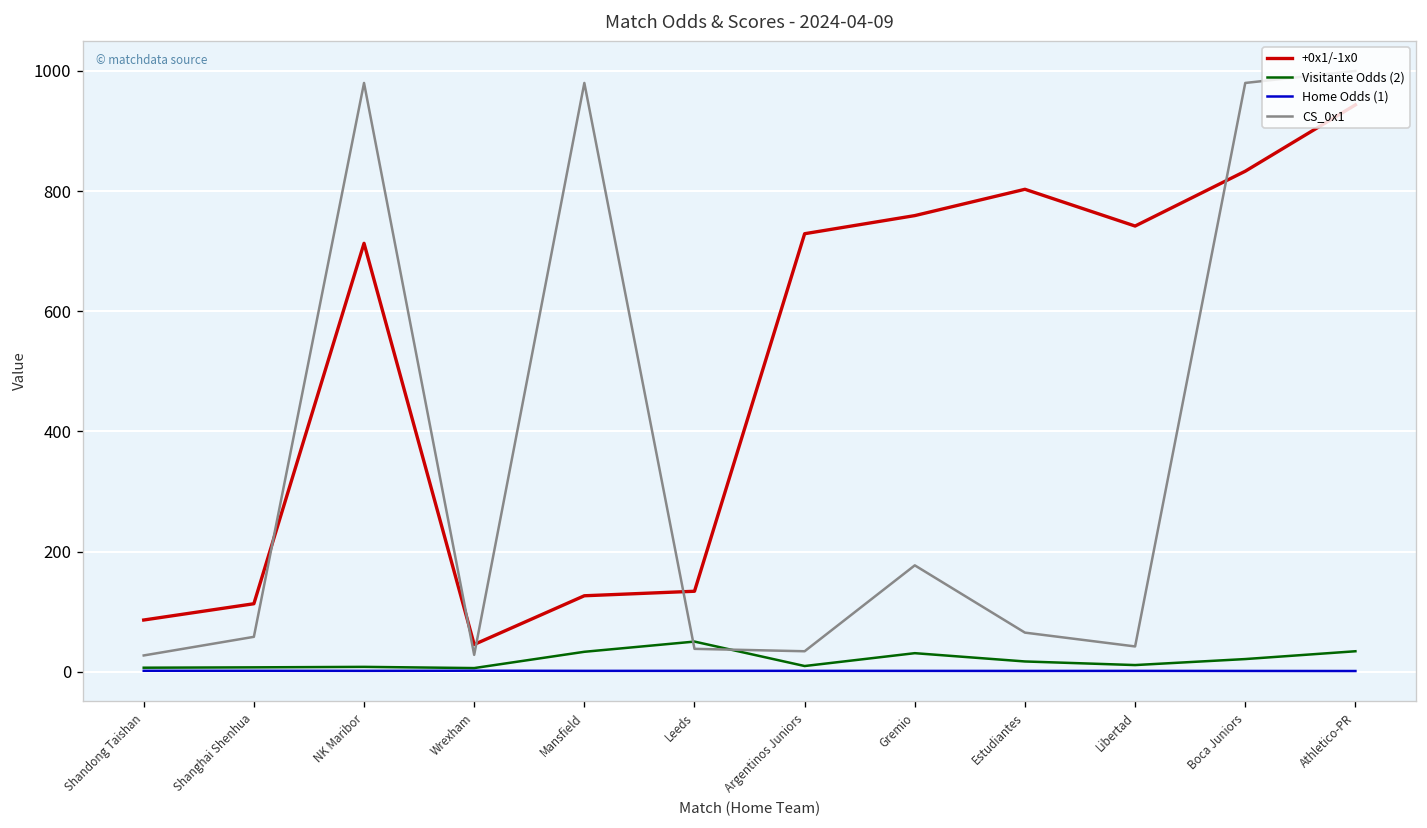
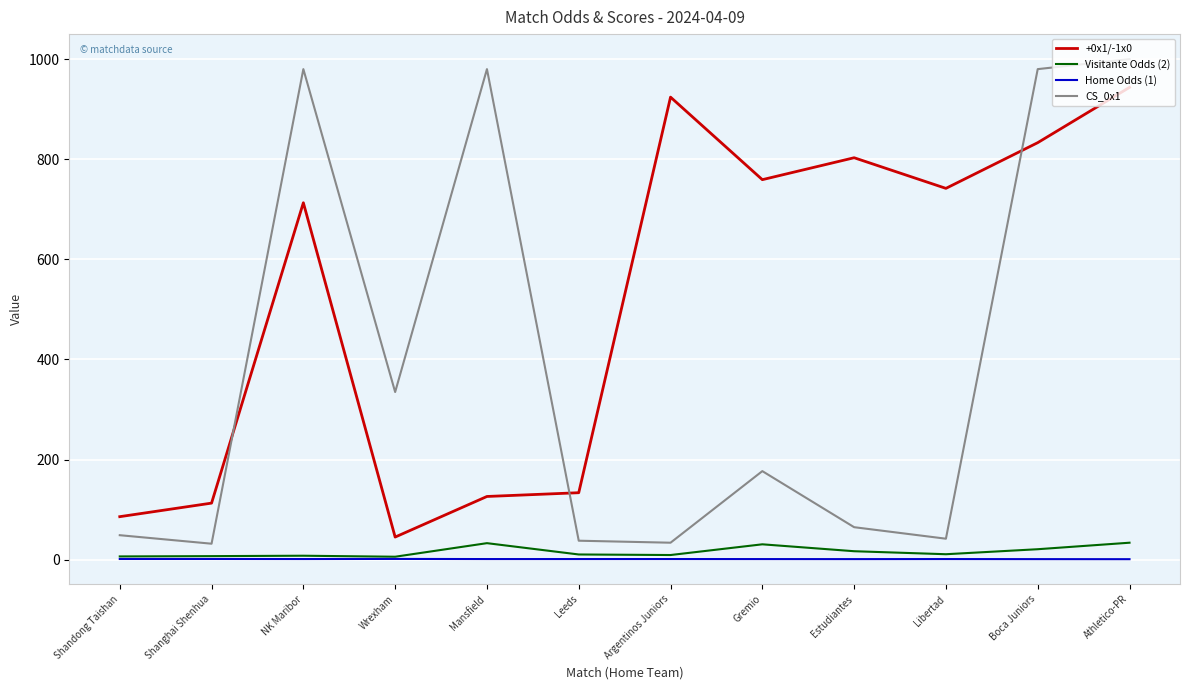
CS_0x1, Shandong Taishan: 30 -> 50
CS_0x1, Shanghai Shenhua: 60 -> 30
CS_0x1, Wrexham: 30 -> 340
Visitante Odds (2), Leeds: 50 -> 10
+0x1/-1x0, Argentinos Juniors: 730 -> 920
